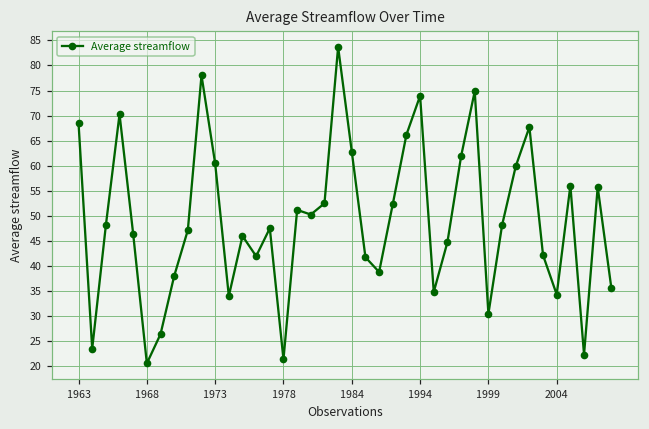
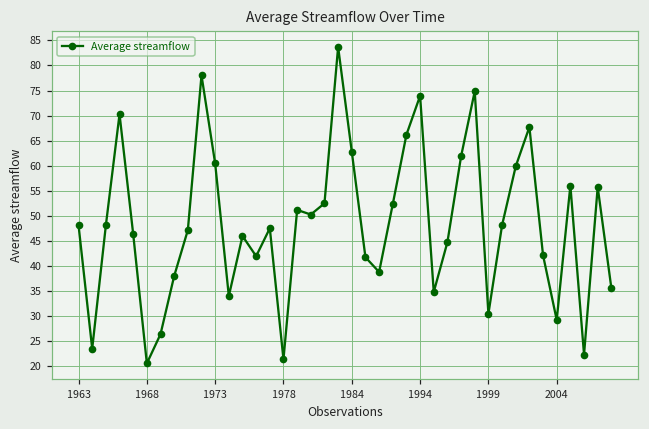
1963: 68 -> 48
2004: 34 -> 29
